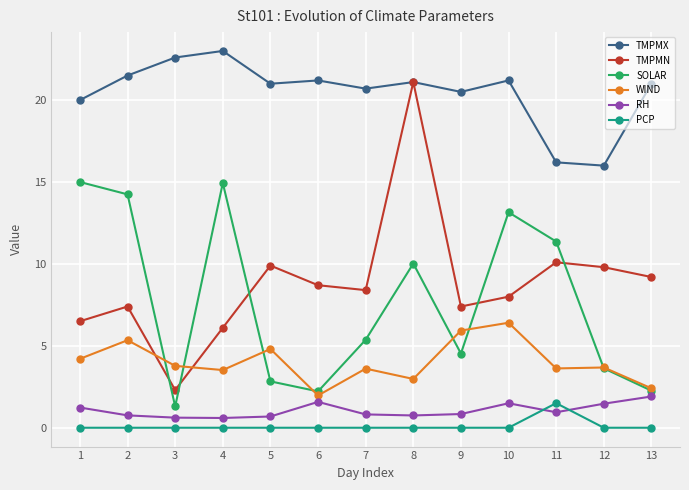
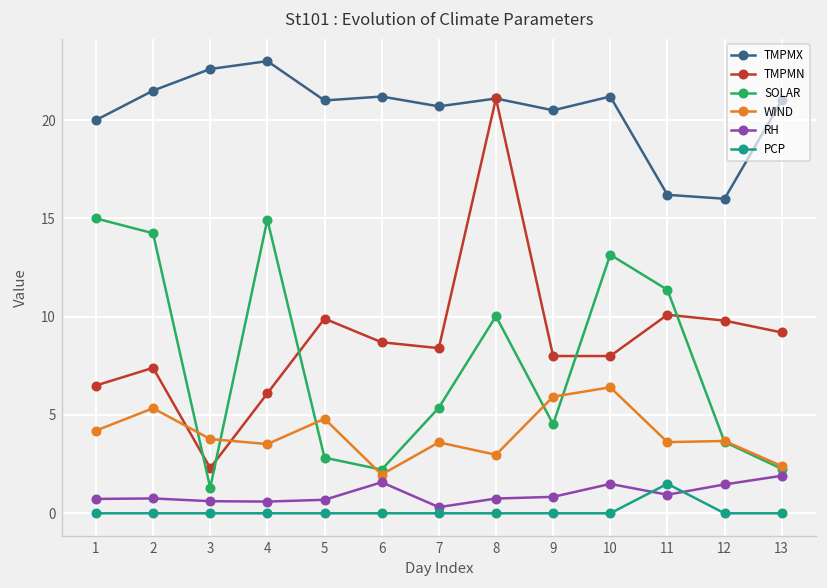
RH, 1: 1.2 -> 0.7
RH, 7: 0.8 -> 0.3
TMPMN, 9: 7.4 -> 8.0
